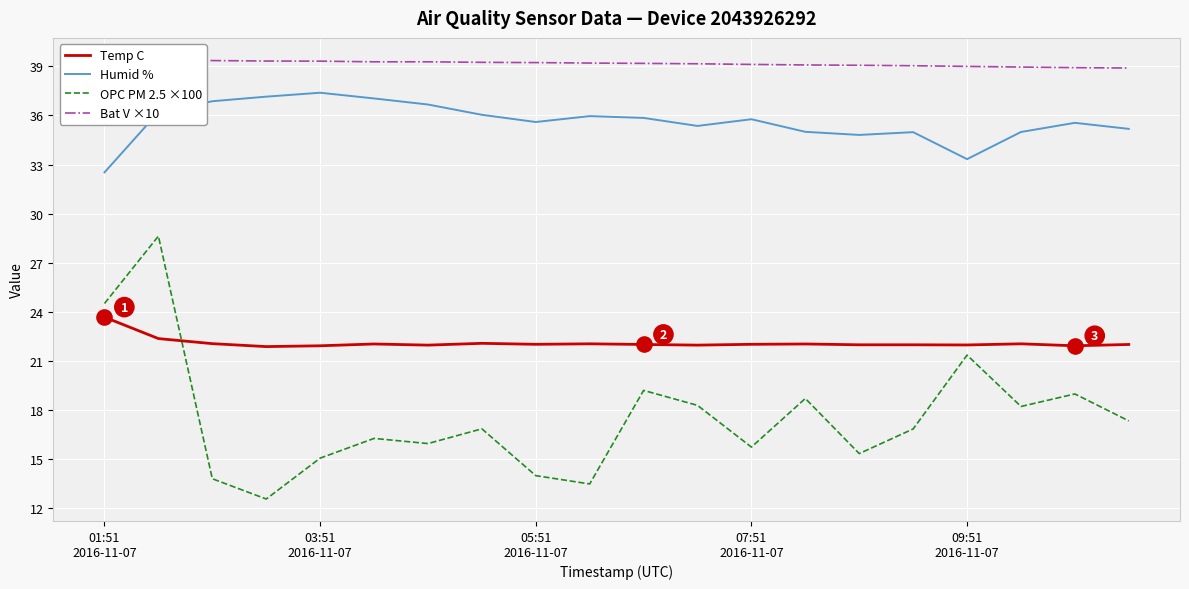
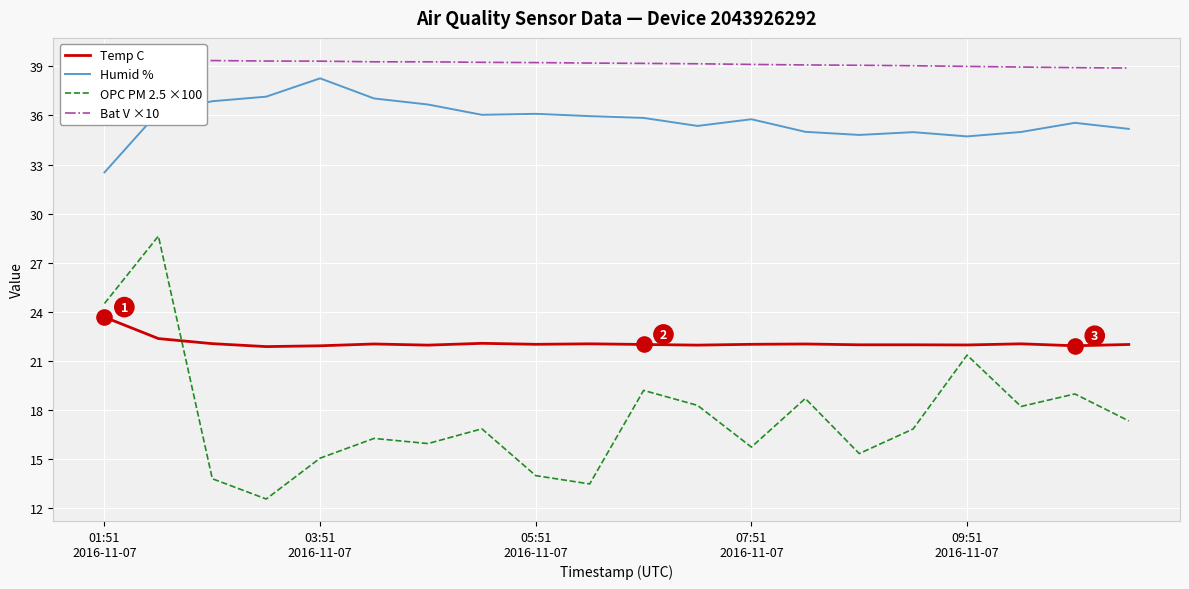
Humid %, 03:51 2016-11-07: 37.4 -> 38.3
Humid %, 05:51 2016-11-07: 35.6 -> 36.1
Humid %, 09:51 2016-11-07: 33.3 -> 34.7
